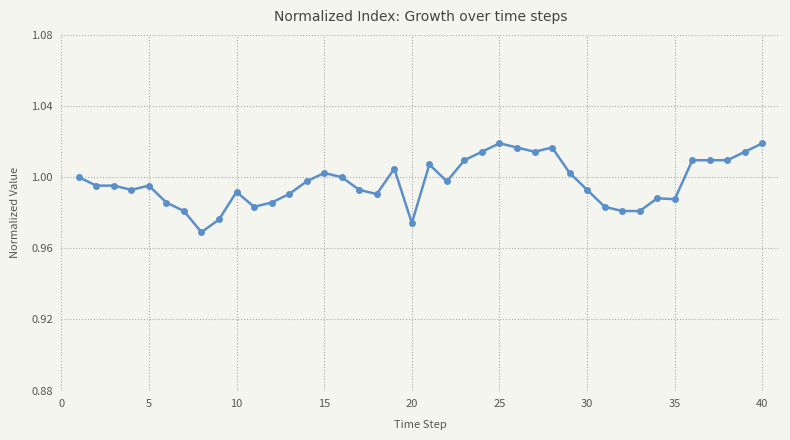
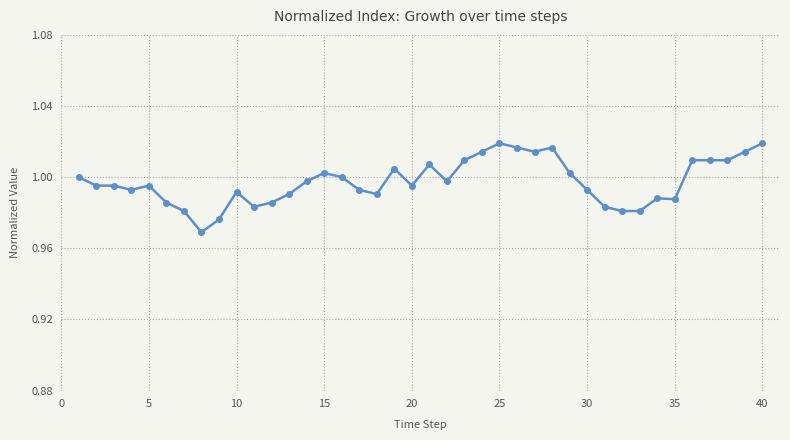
20: 0.974 -> 0.995
